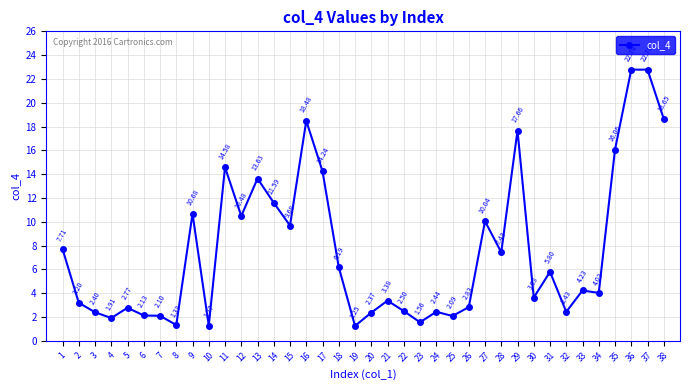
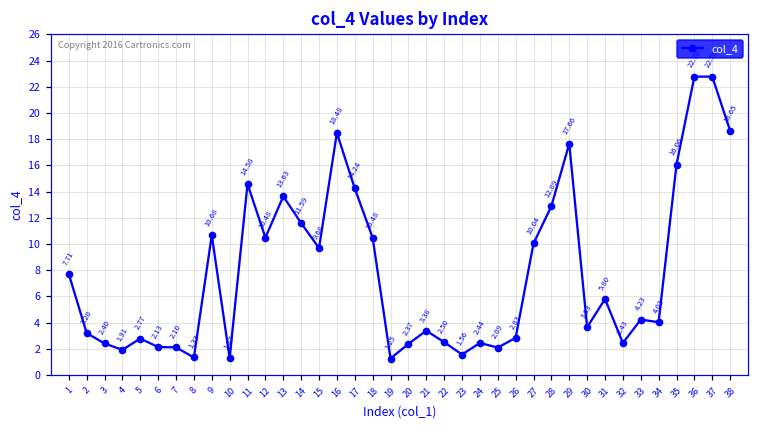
18: 6.19 -> 10.48
28: 7.43 -> 12.89
